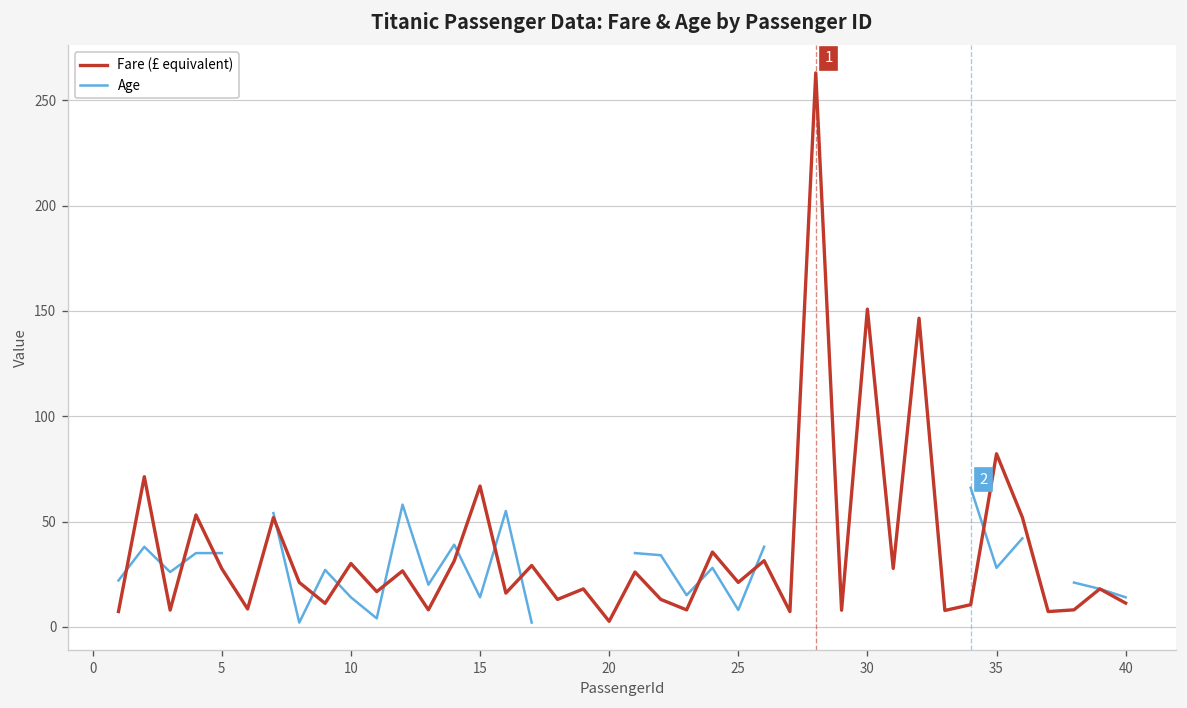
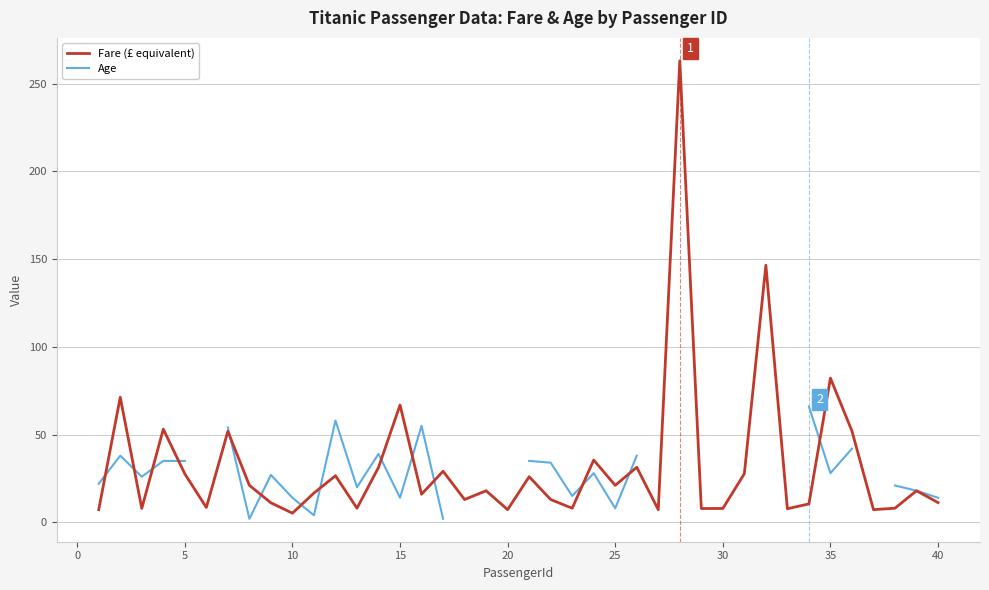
Fare (£ equivalent), 10: 30 -> 5
Fare (£ equivalent), 20: 3 -> 7
Fare (£ equivalent), 30: 151 -> 8
